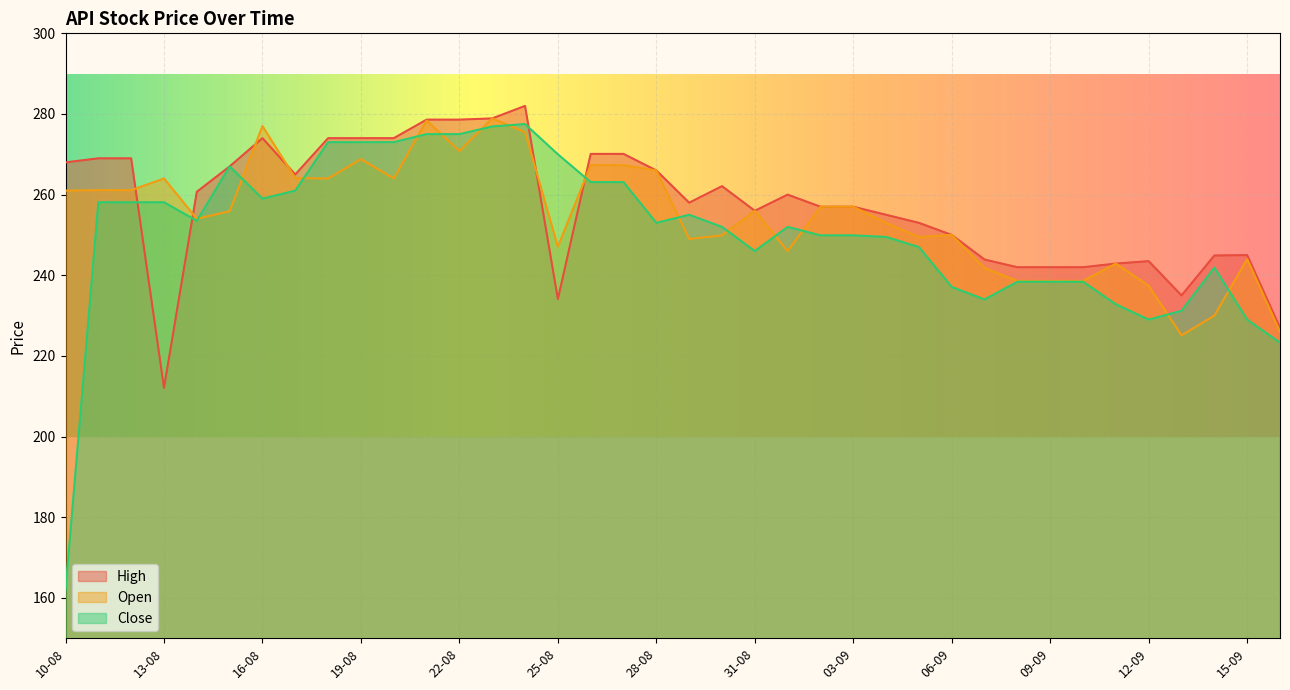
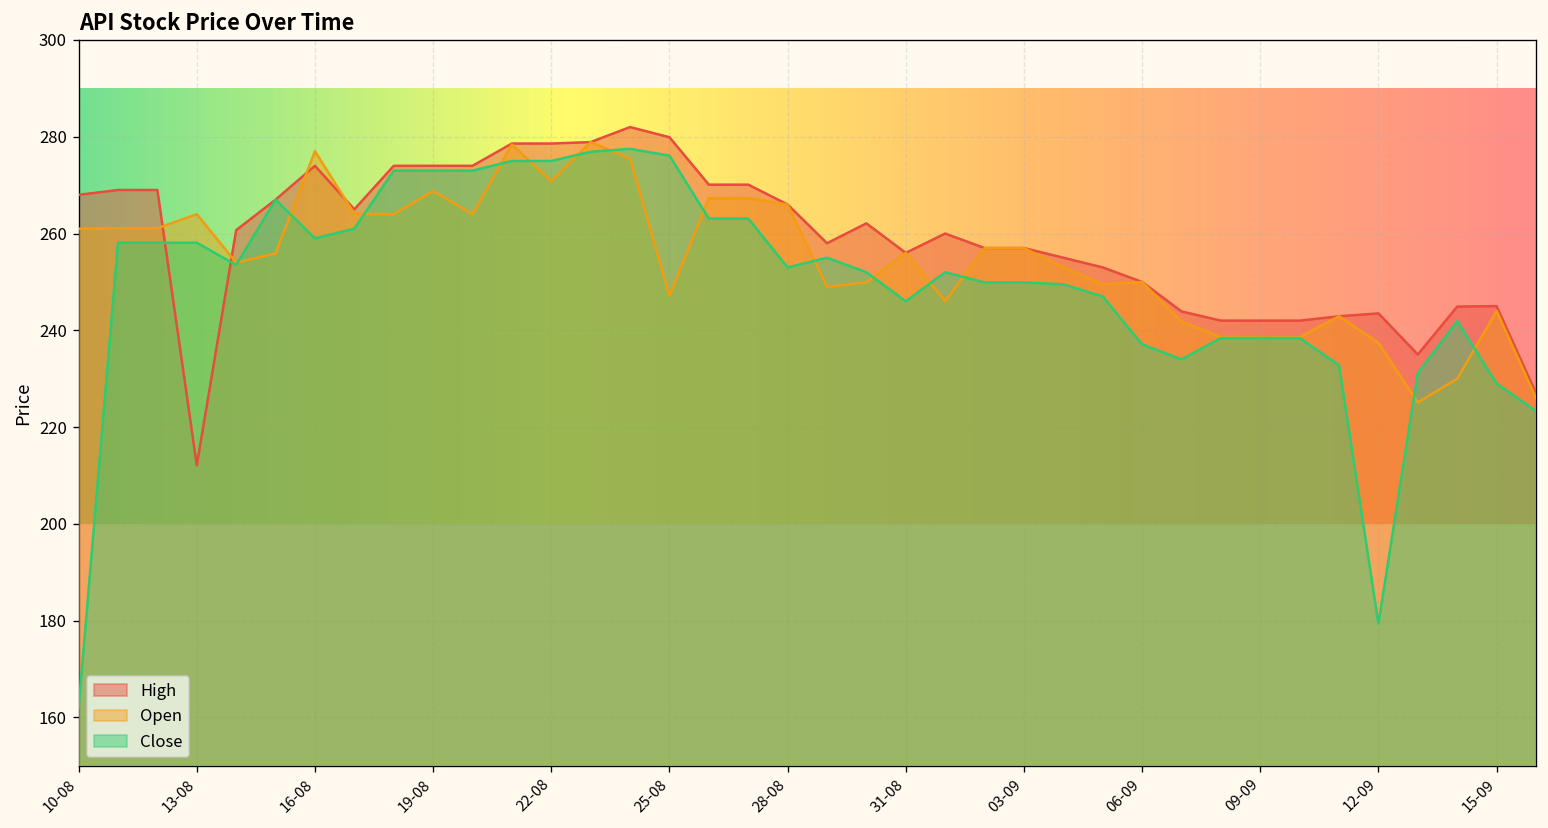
High, 25-08: 234 -> 280
Close, 25-08: 270 -> 276
Close, 12-09: 229 -> 179
